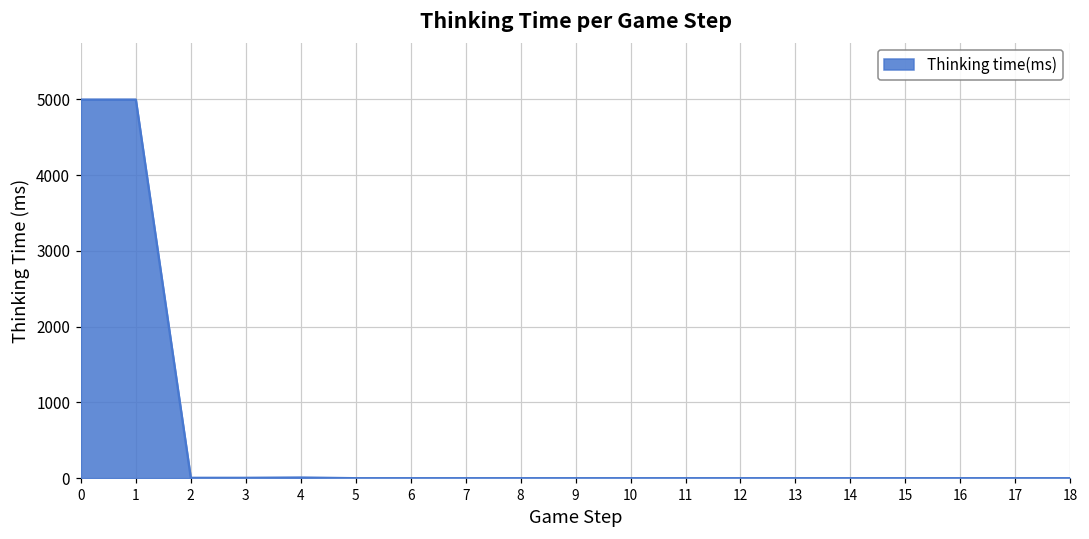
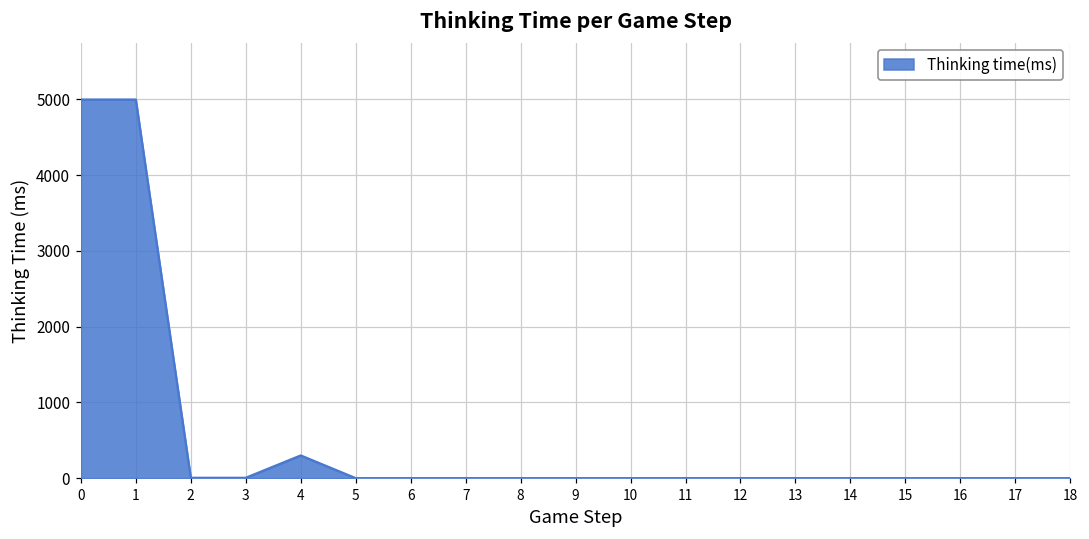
4: 0 -> 300
